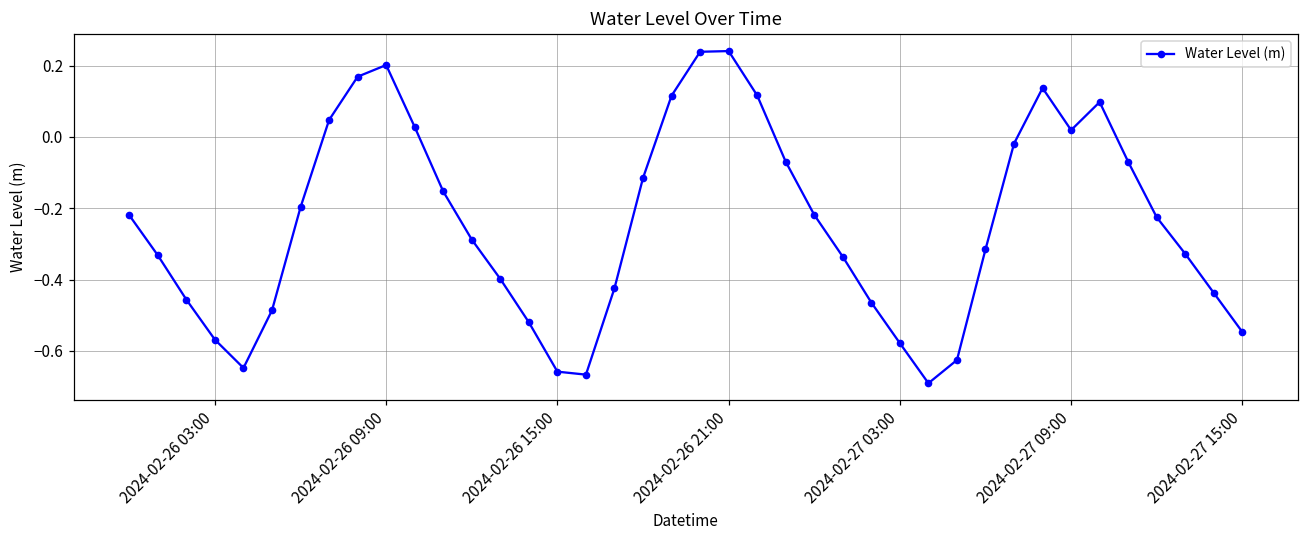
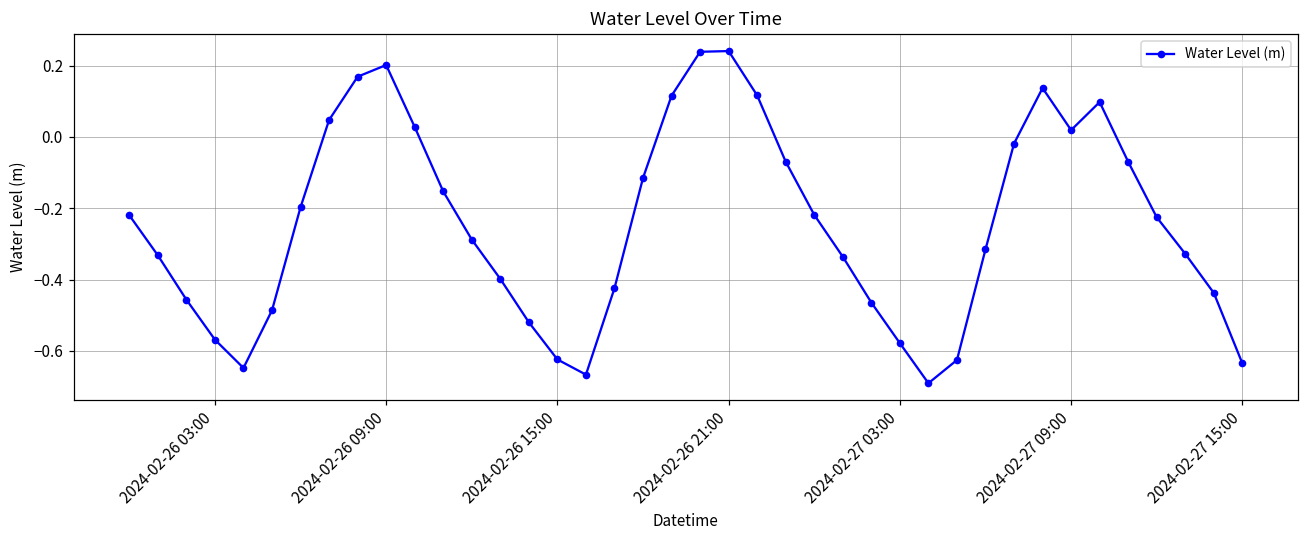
2024-02-26 15:00: -0.66 -> -0.62
2024-02-27 15:00: -0.55 -> -0.63
